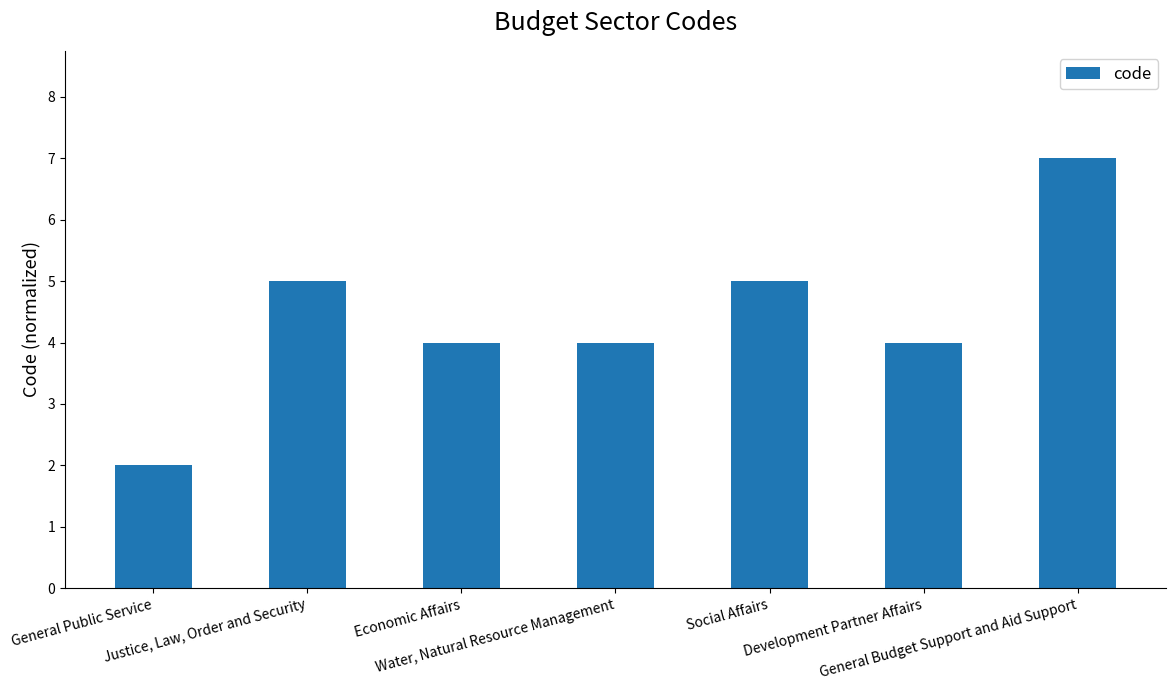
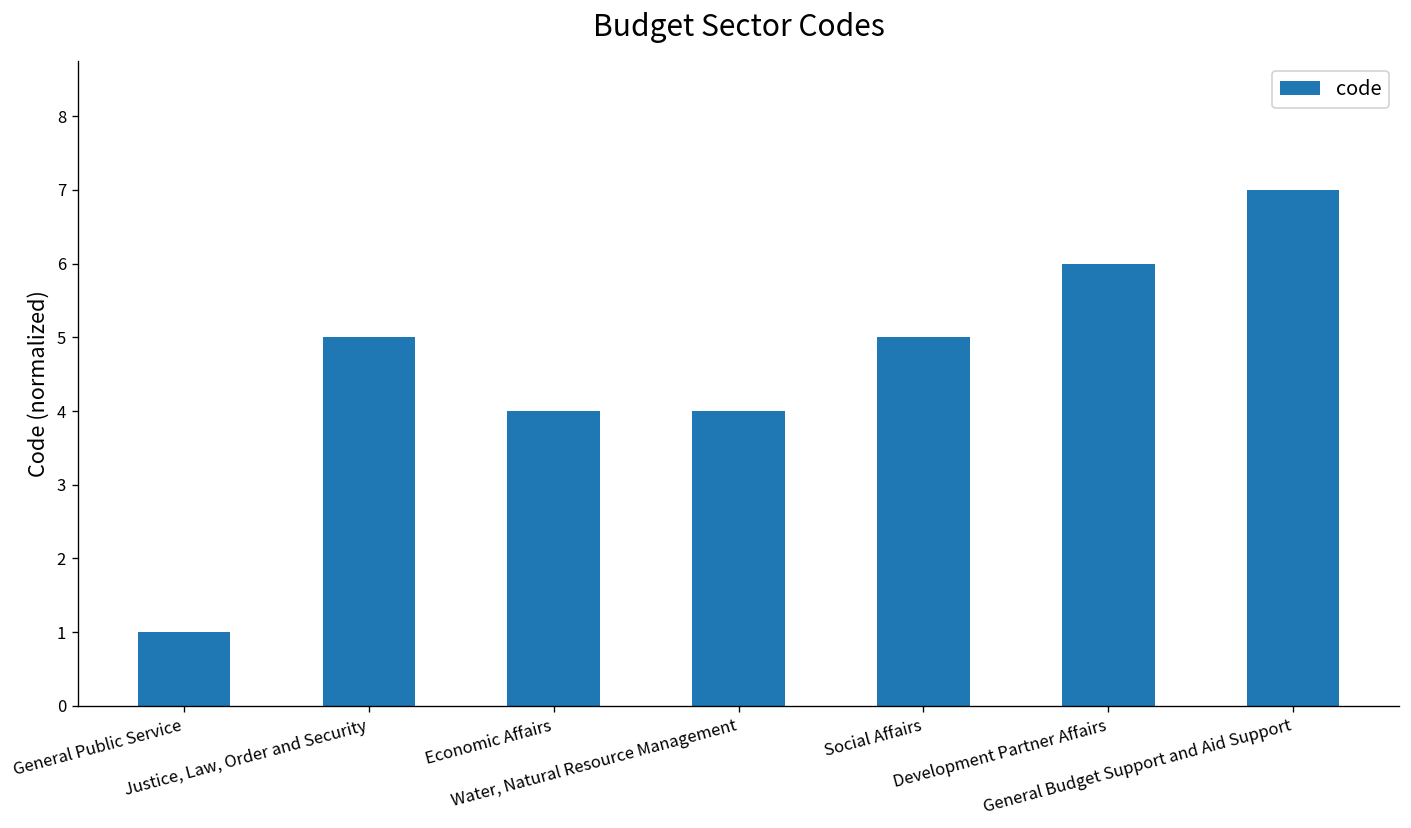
General Public Service: 2 -> 1
Development Partner Affairs: 4 -> 6
